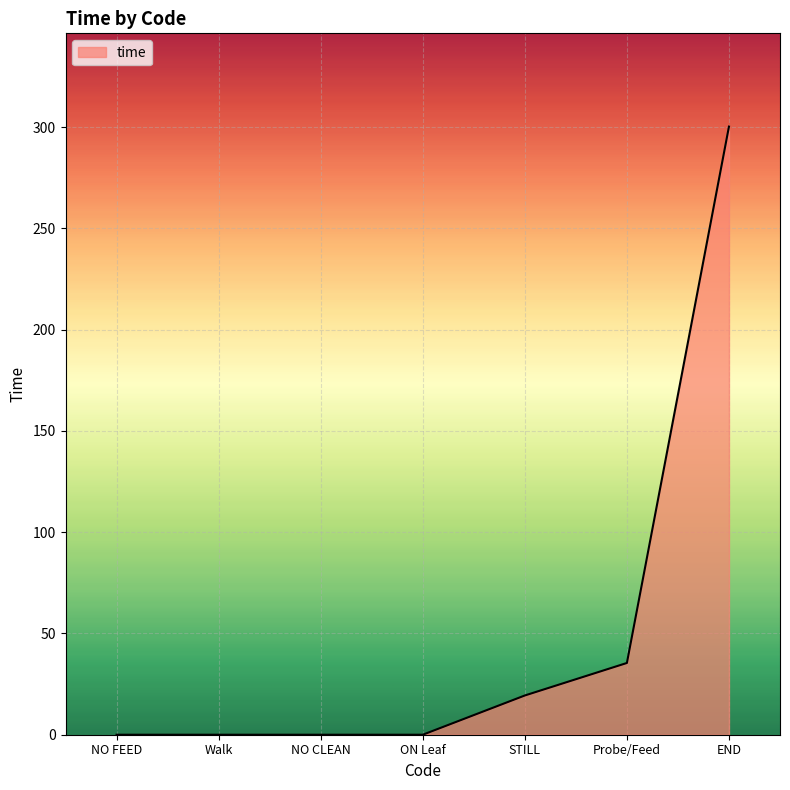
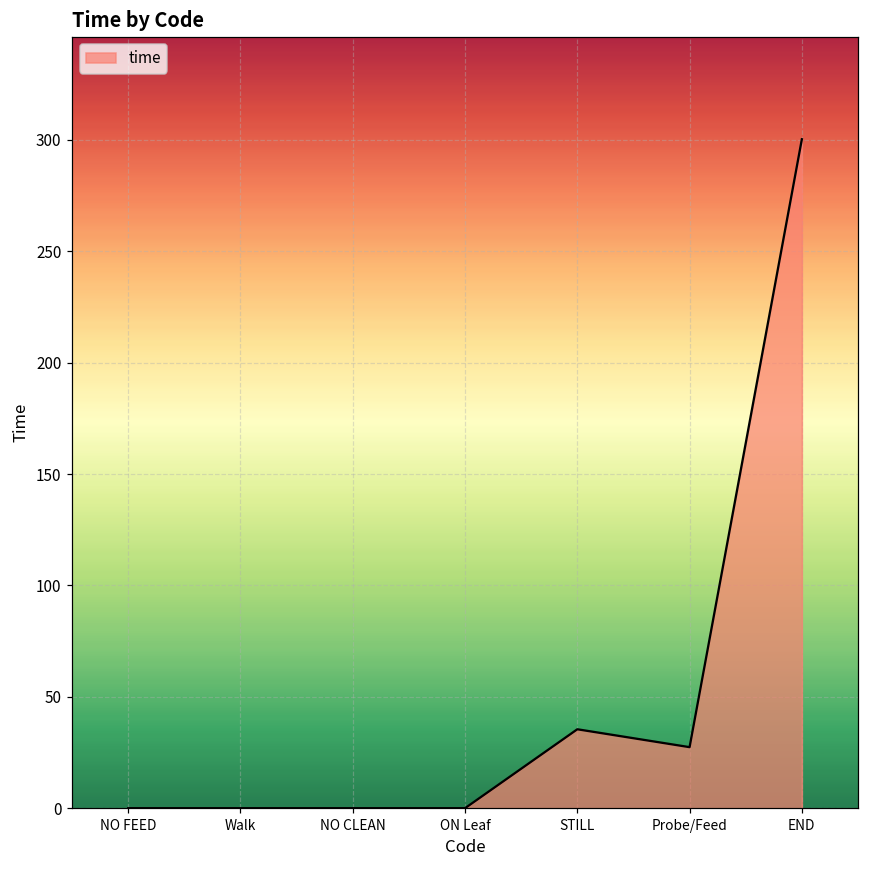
STILL: 19 -> 35
Probe/Feed: 35 -> 27
